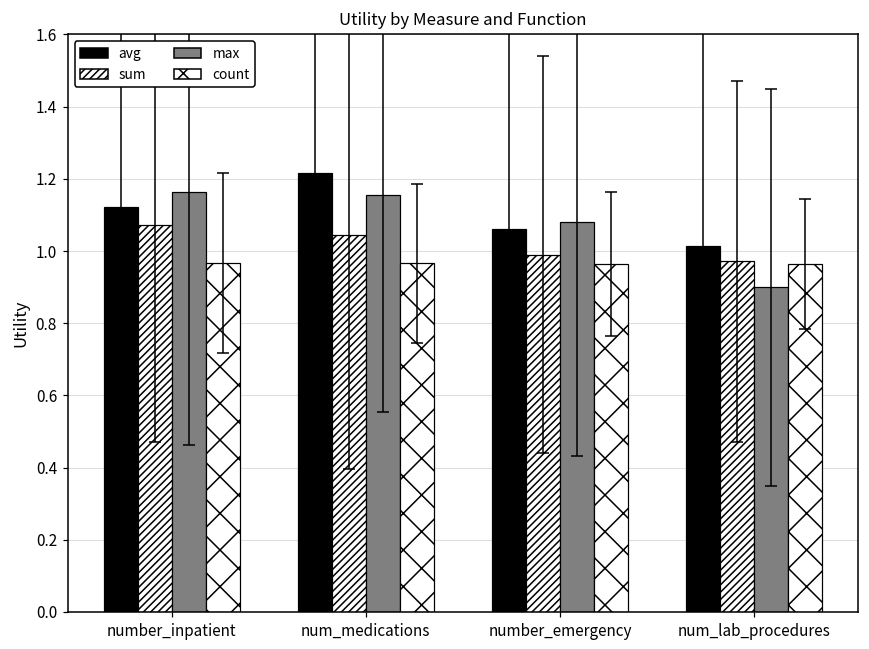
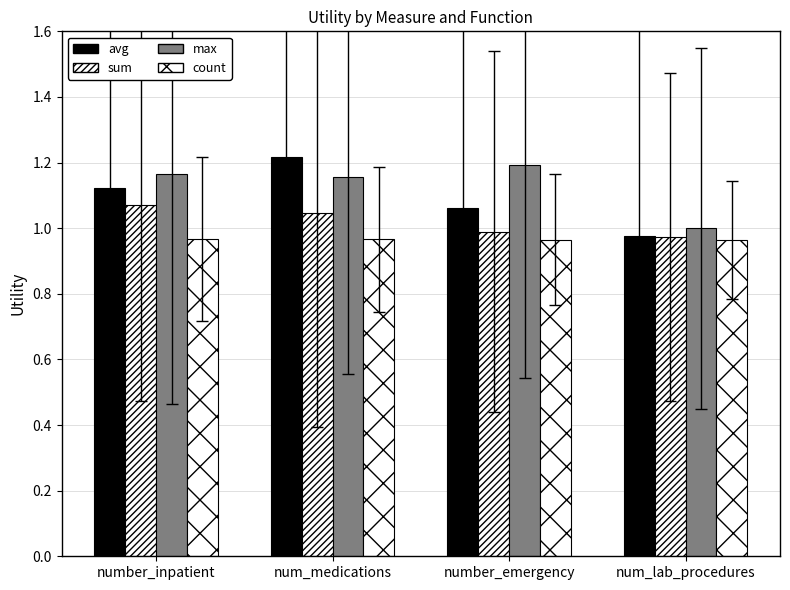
max, number_emergency: 1.08 -> 1.19
avg, num_lab_procedures: 1.01 -> 0.98
max, num_lab_procedures: 0.9 -> 1.0
